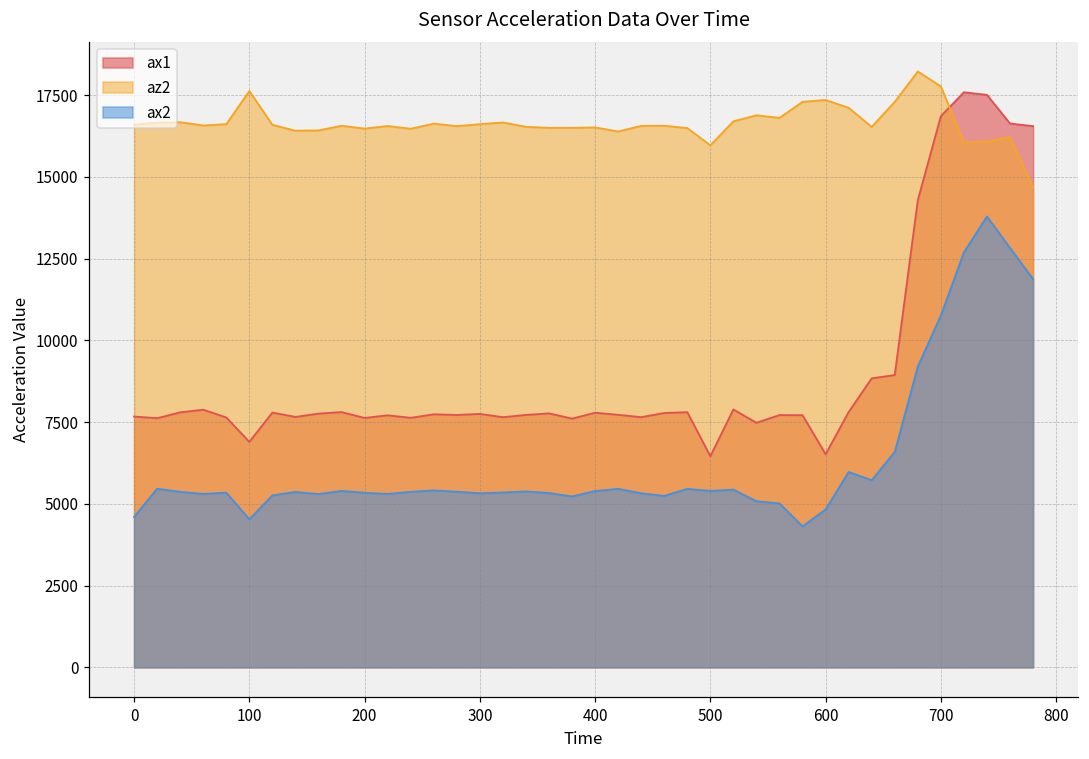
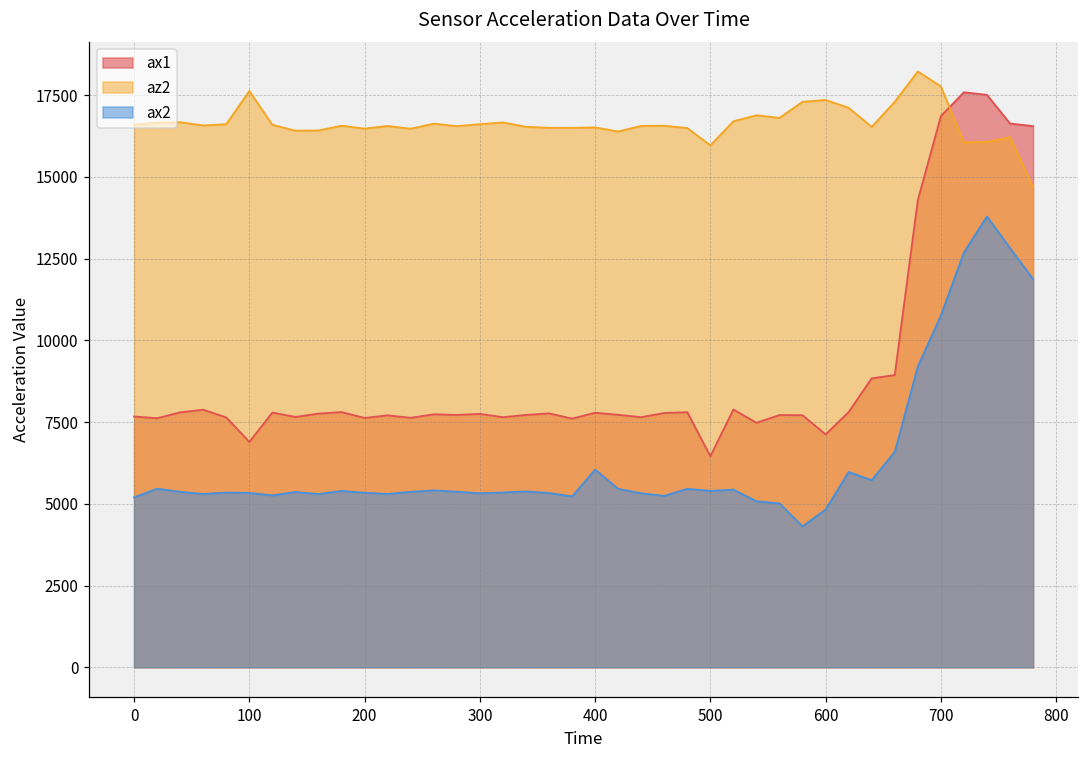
ax2, 0: 4600 -> 5200
ax2, 100: 4500 -> 5300
ax2, 400: 5400 -> 6000
ax1, 600: 6500 -> 7100
